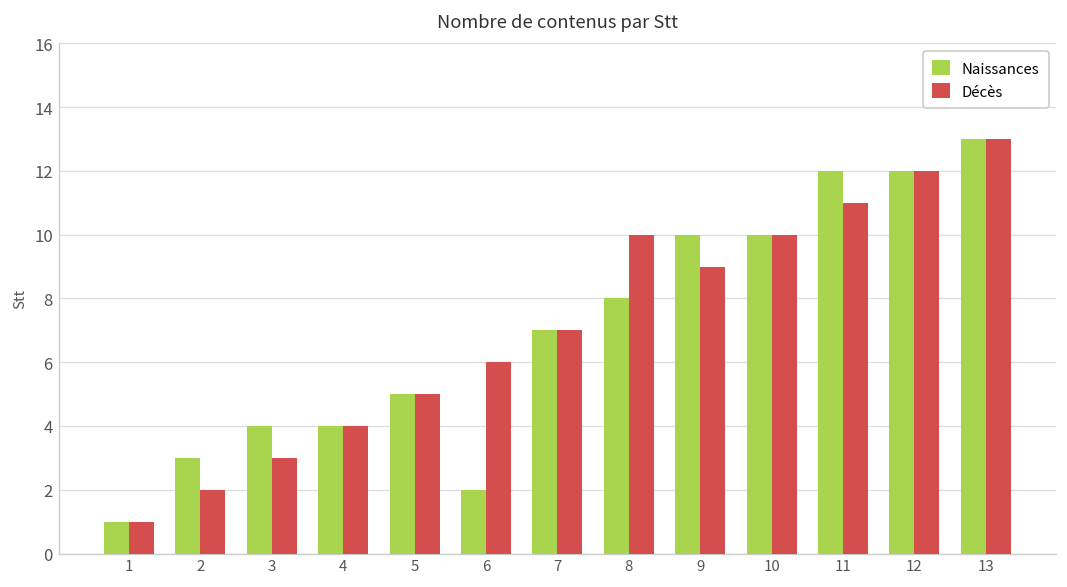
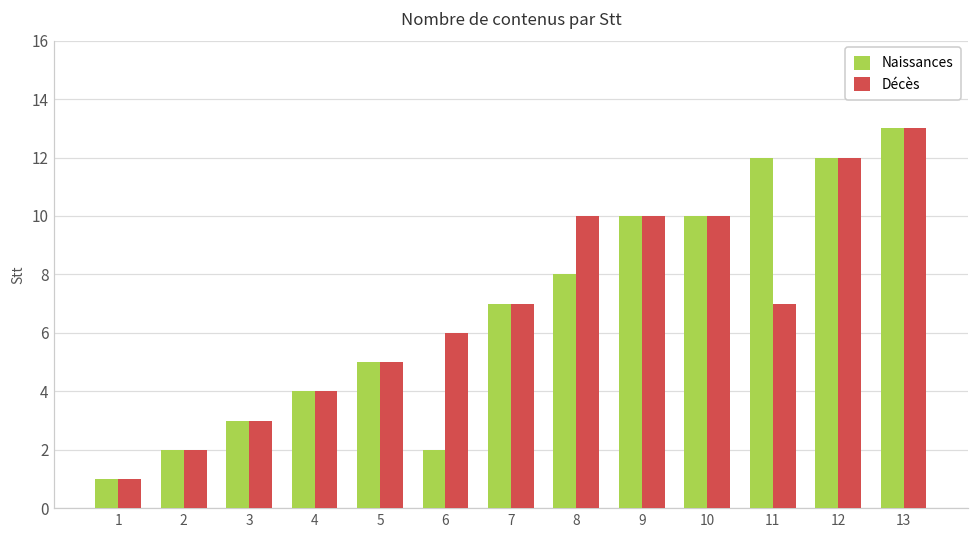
Naissances, 2: 3 -> 2
Naissances, 3: 4 -> 3
Décès, 9: 9 -> 10
Décès, 11: 11 -> 7
